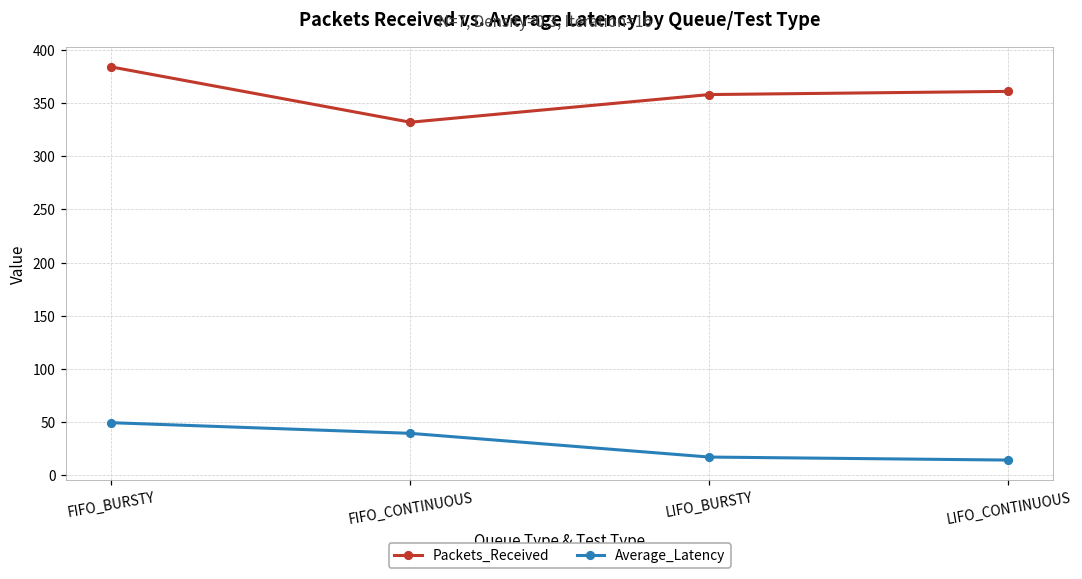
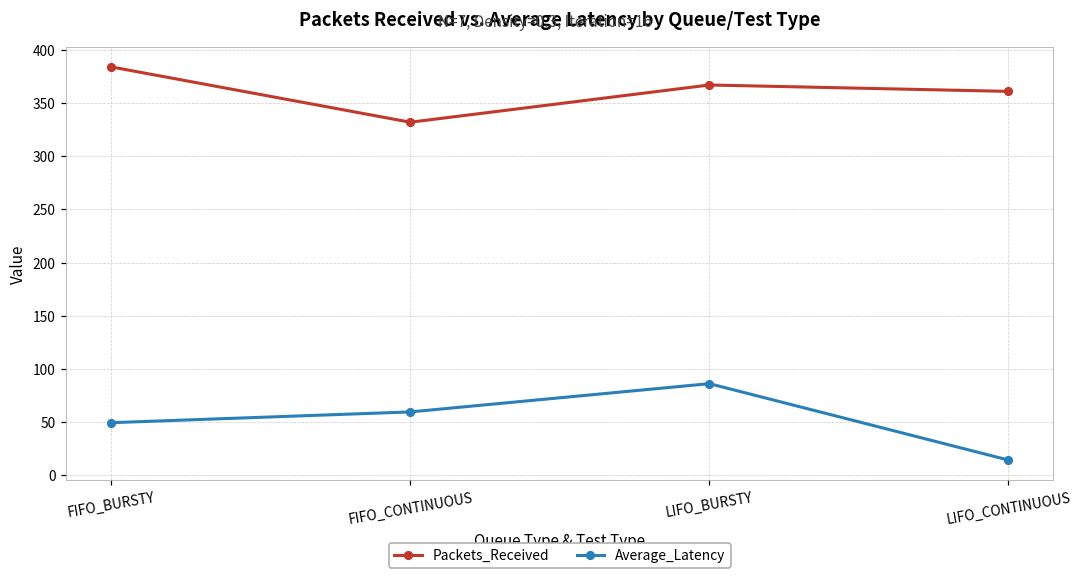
Average_Latency, FIFO_CONTINUOUS: 40 -> 60
Packets_Received, LIFO_BURSTY: 360 -> 370
Average_Latency, LIFO_BURSTY: 20 -> 90
